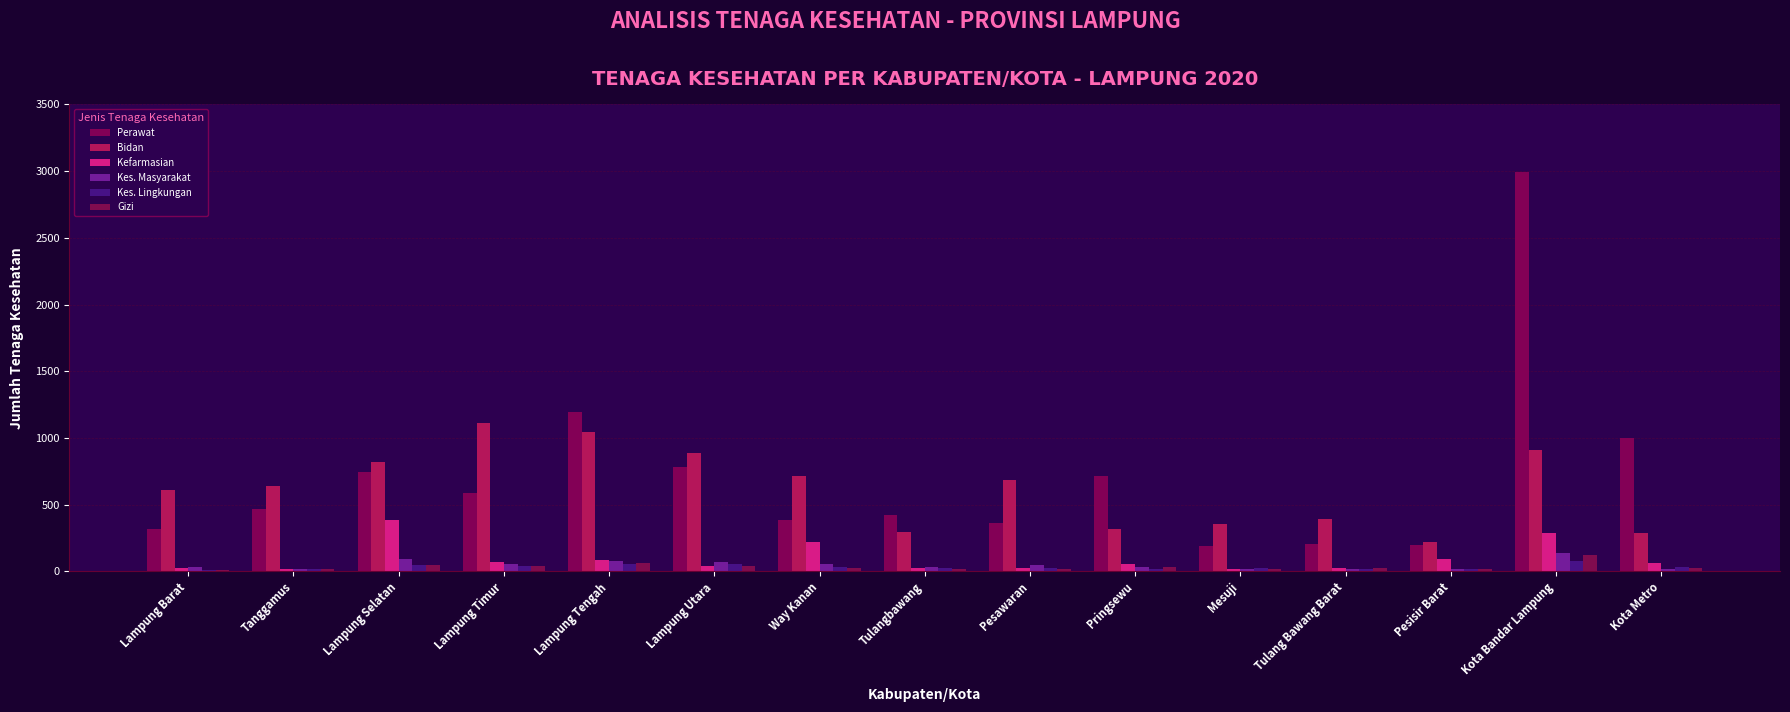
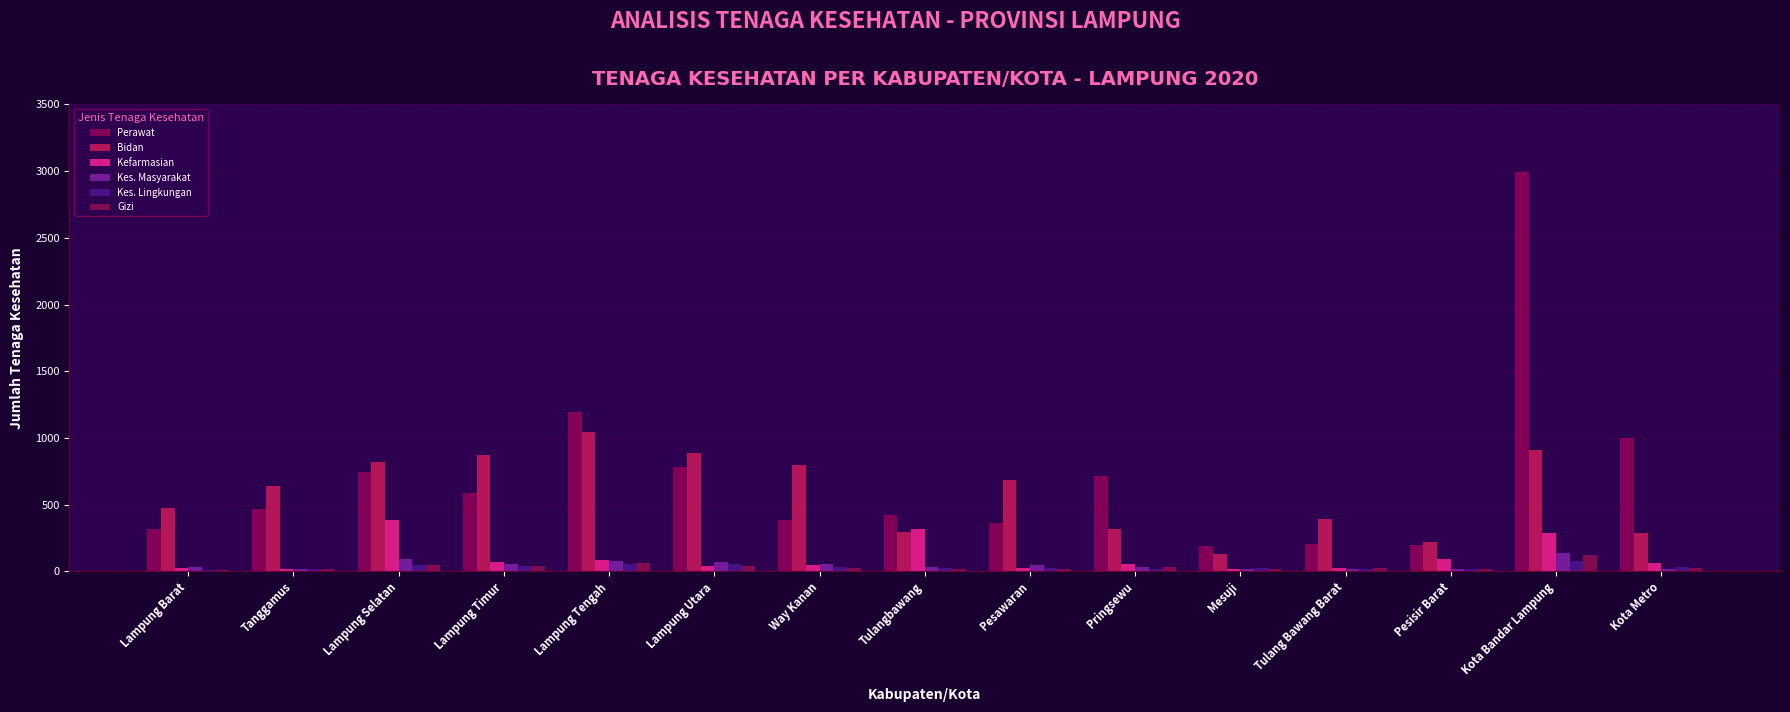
Bidan, Lampung Barat: 610 -> 480
Bidan, Lampung Timur: 1110 -> 870
Bidan, Way Kanan: 720 -> 800
Kefarmasian, Way Kanan: 220 -> 50
Kefarmasian, Tulangbawang: 30 -> 320
Bidan, Mesuji: 360 -> 130
